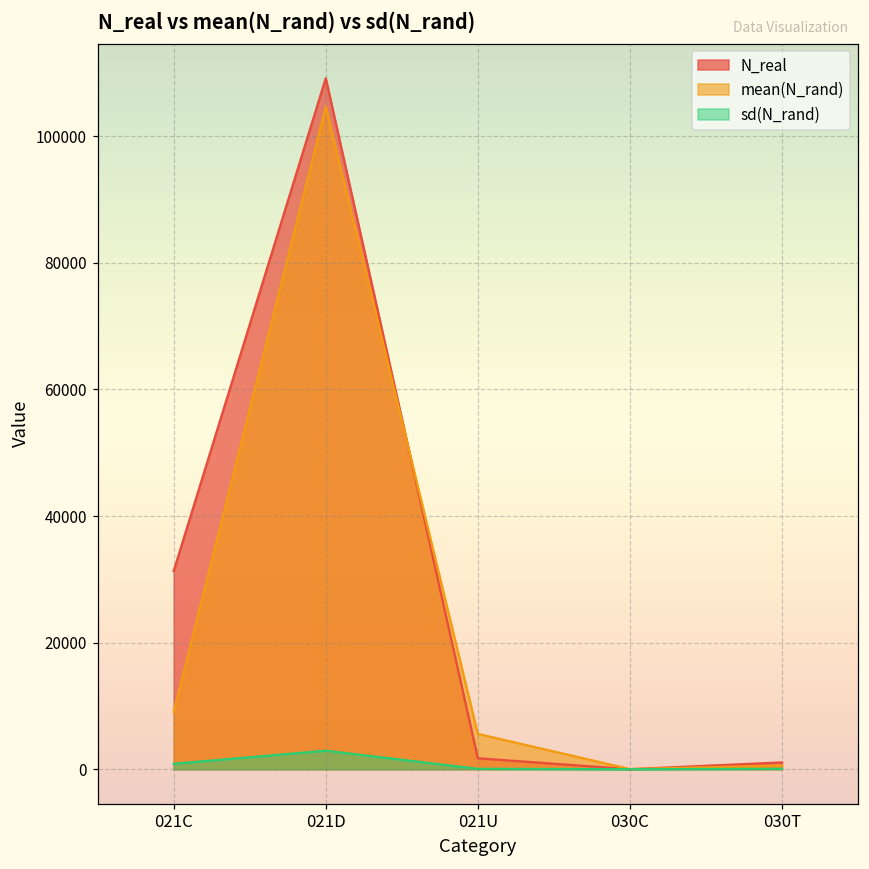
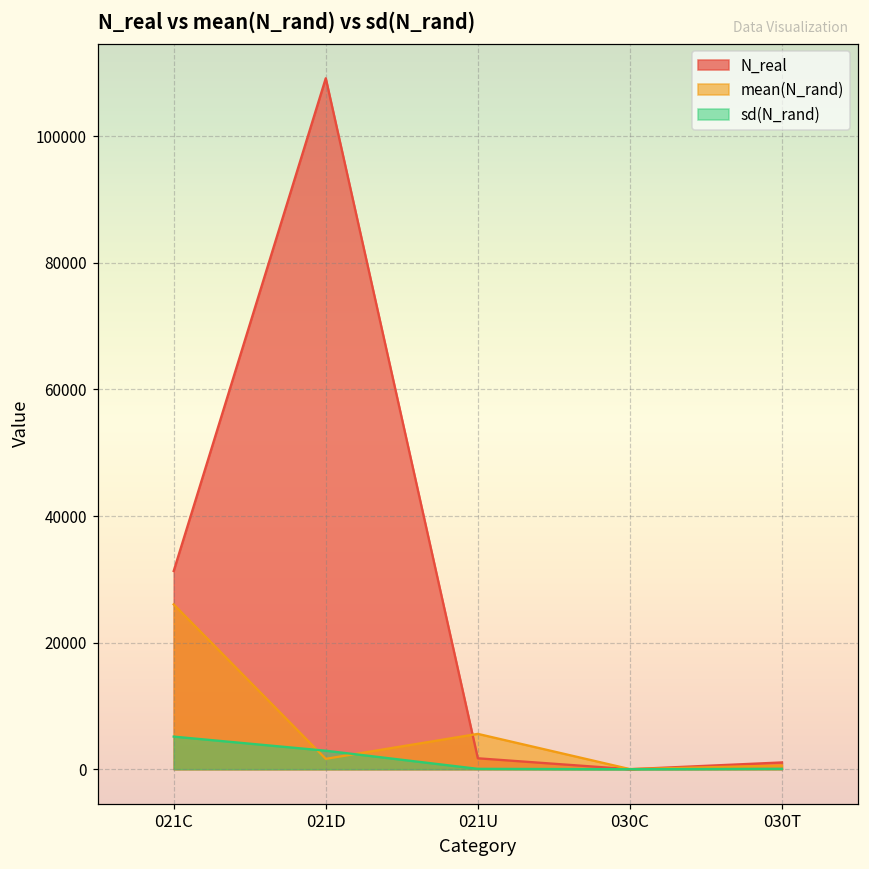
mean(N_rand), 021C: 9000 -> 26000
sd(N_rand), 021C: 1000 -> 5000
mean(N_rand), 021D: 105000 -> 2000
